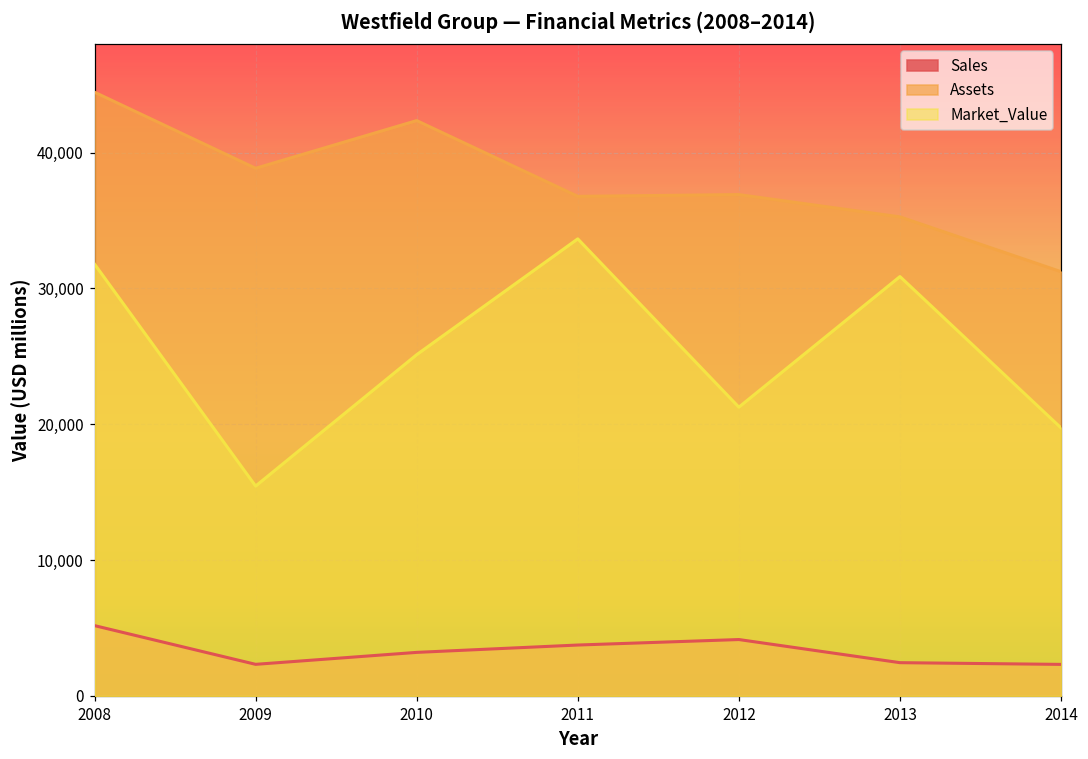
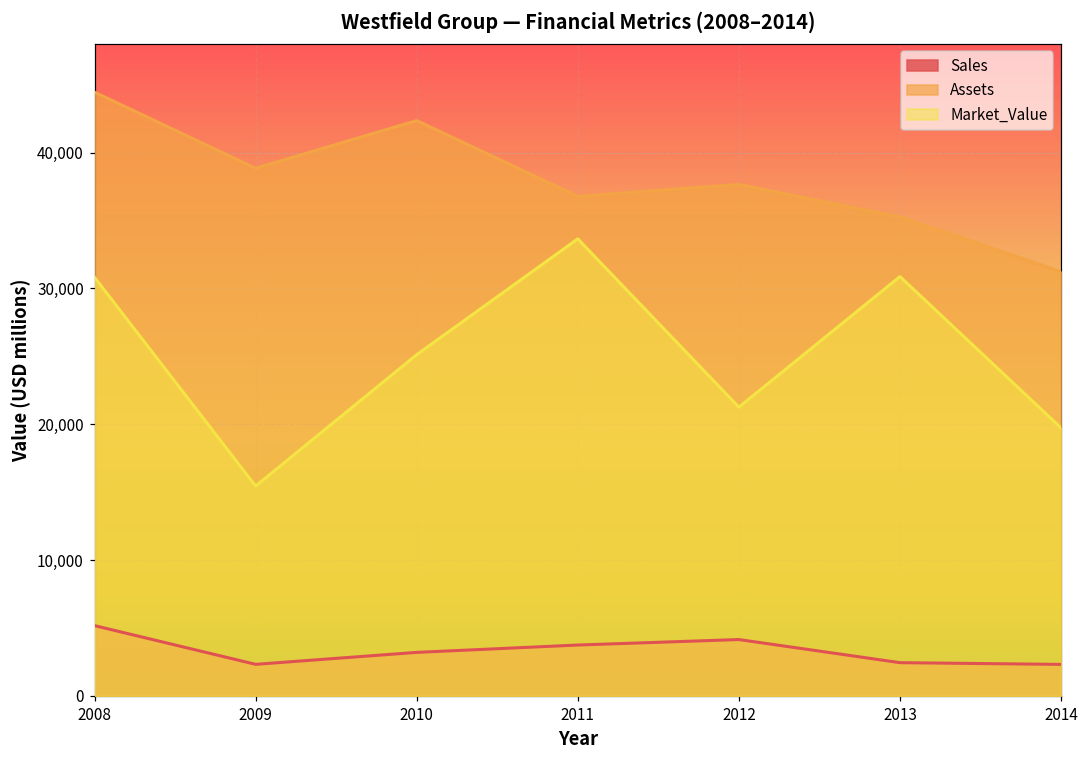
Market_Value, 2008: 31,800 -> 30,800
Assets, 2012: 36,900 -> 37,600
